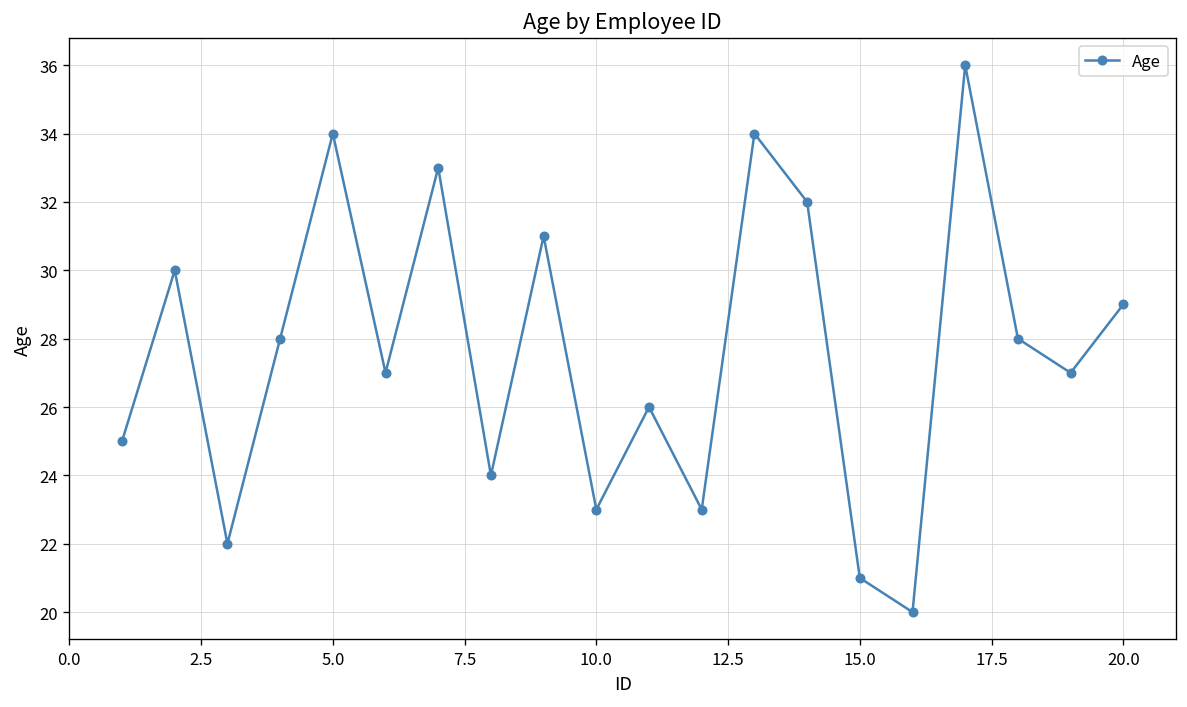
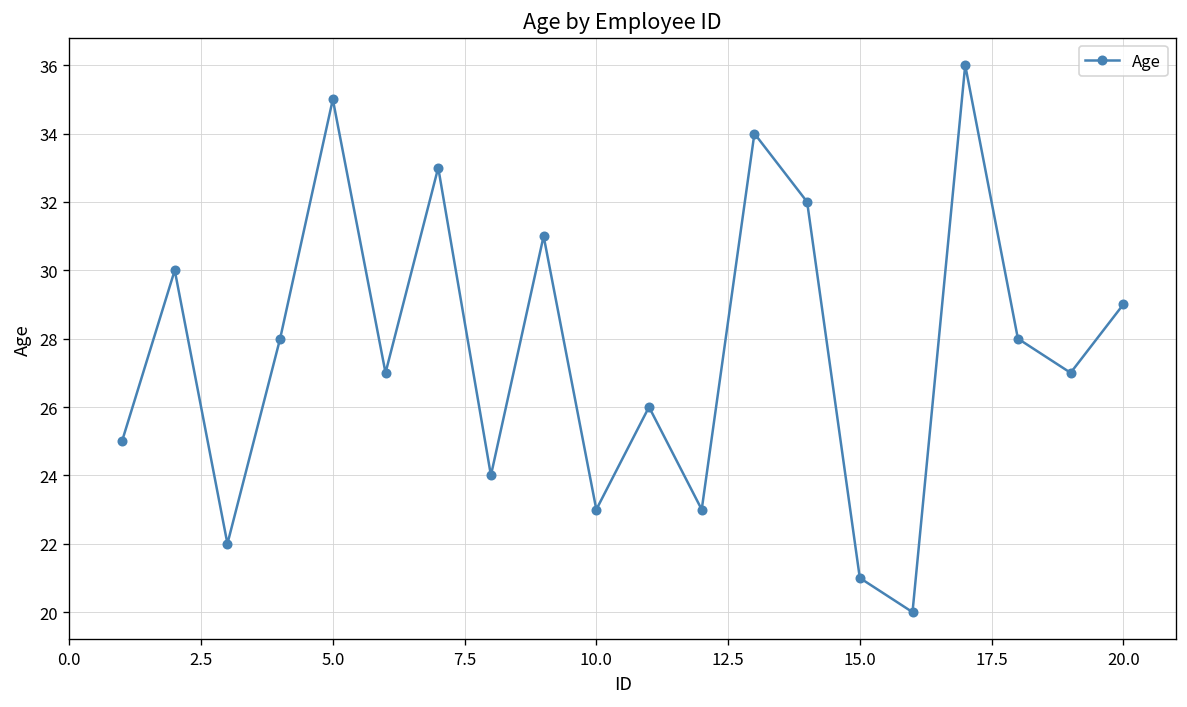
5.0: 34 -> 35
